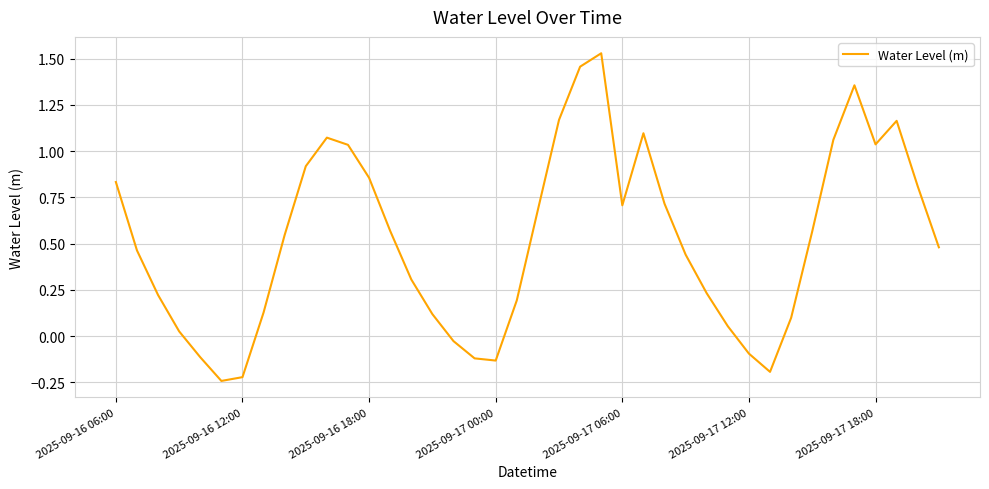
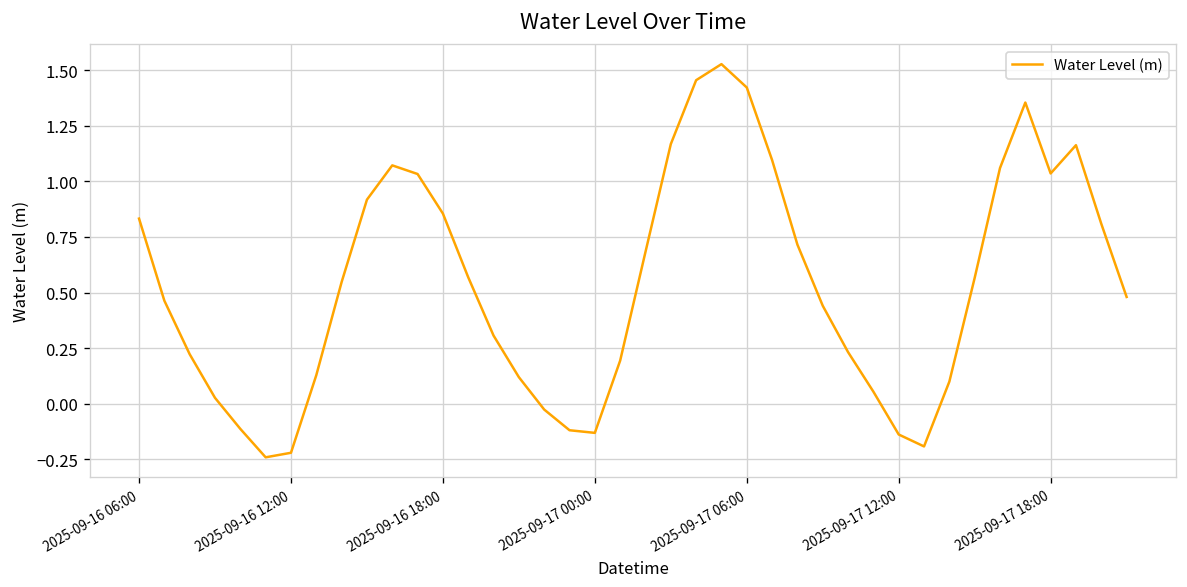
2025-09-17 06:00: 0.71 -> 1.42
2025-09-17 12:00: -0.09 -> -0.14
